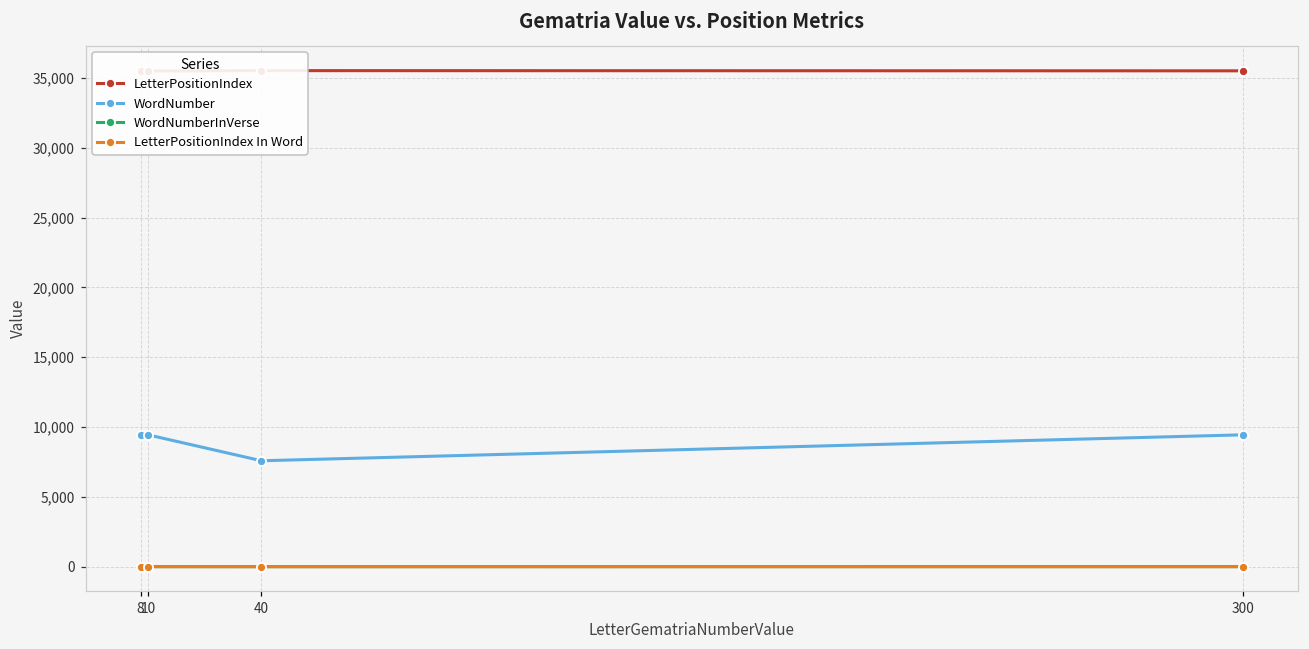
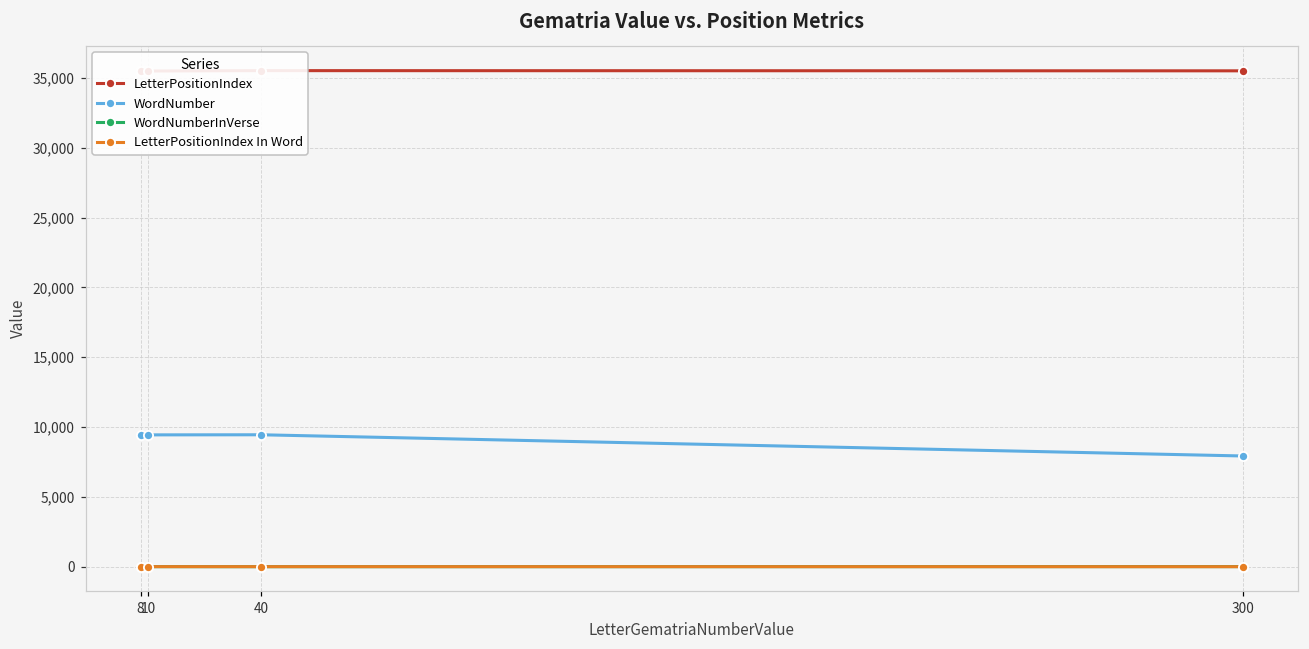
WordNumber, 40: 7,600 -> 9,400
WordNumber, 300: 9,400 -> 7,900
